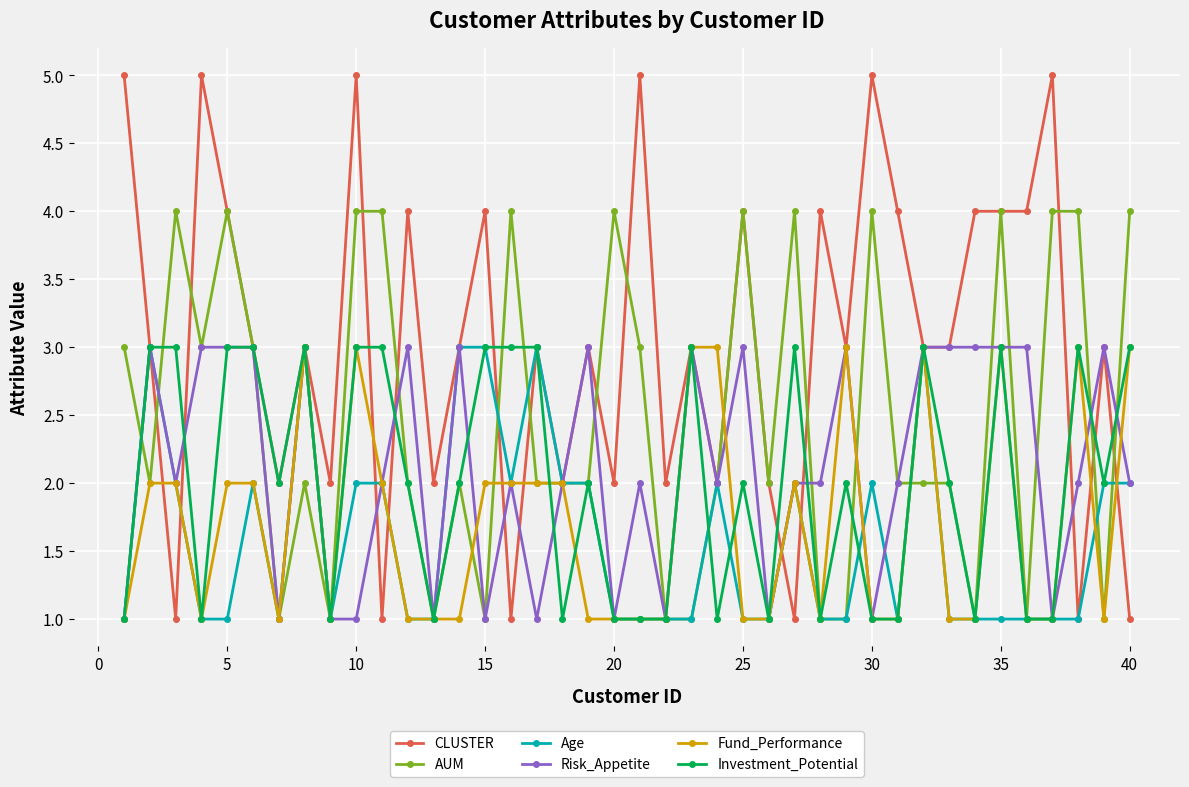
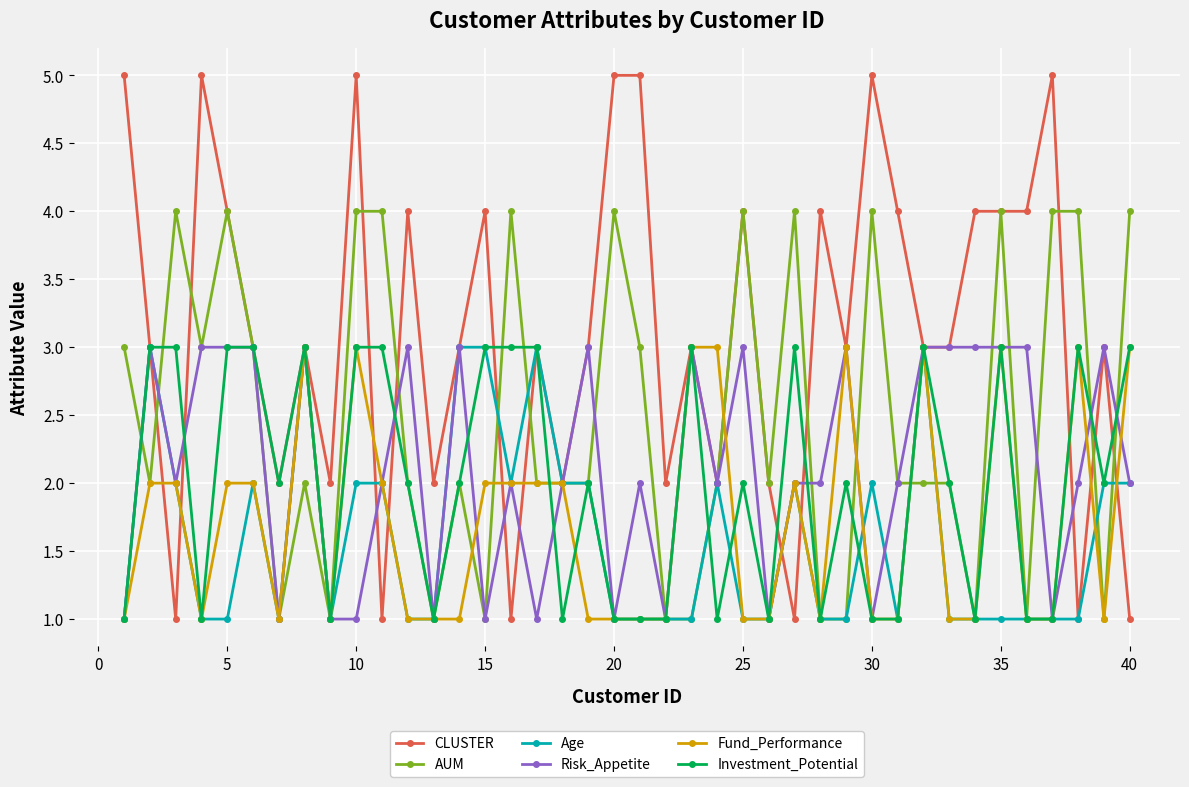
CLUSTER, 20: 2 -> 5
